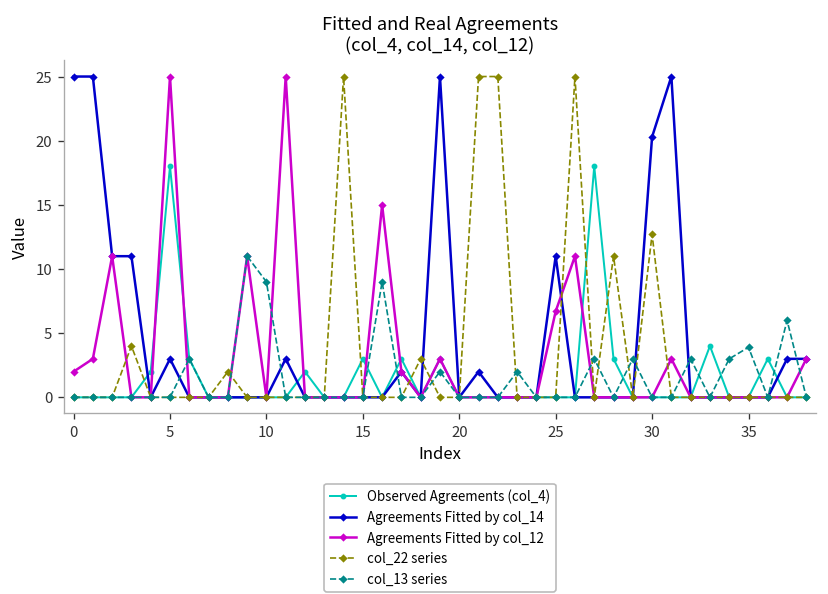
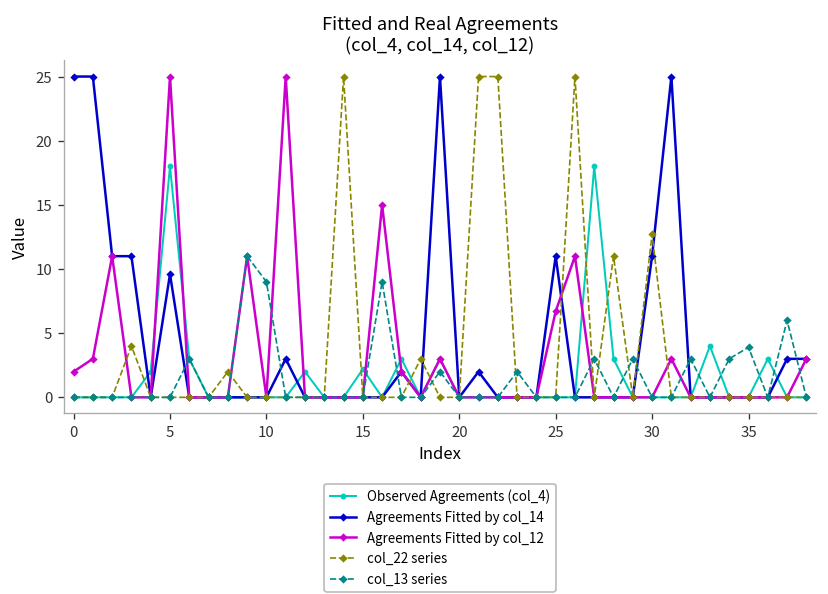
Agreements Fitted by col_14, 5: 3.0 -> 9.6
Observed Agreements (col_4), 15: 3.0 -> 2.2
Agreements Fitted by col_14, 30: 20.3 -> 11.0
